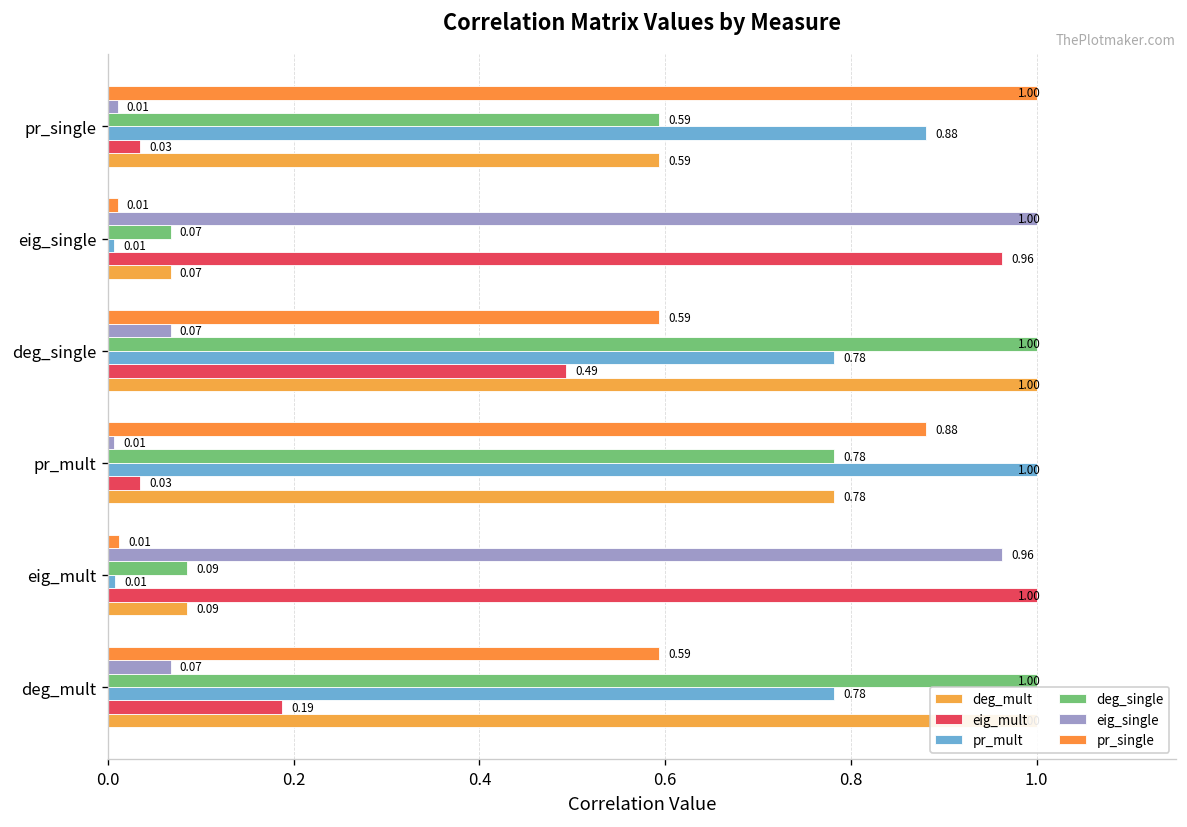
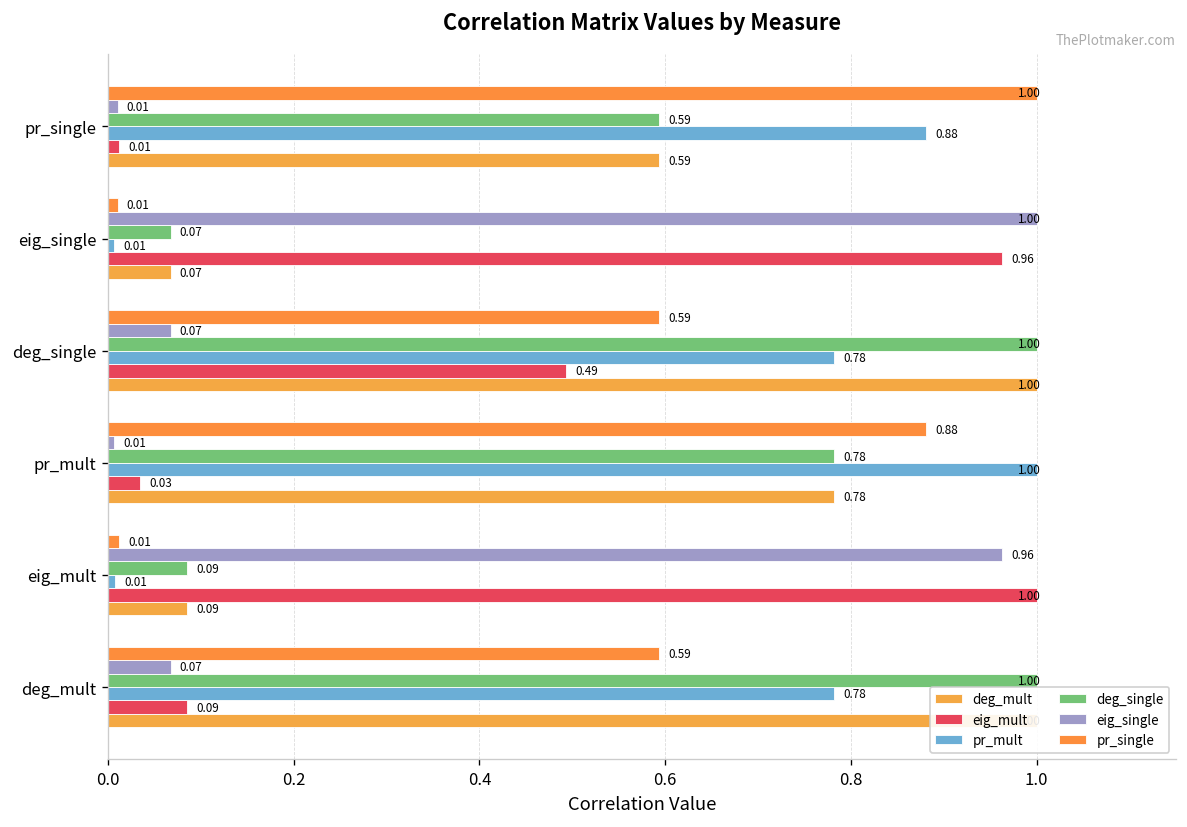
eig_mult, pr_single: 0.03 -> 0.01
eig_mult, deg_mult: 0.19 -> 0.09
